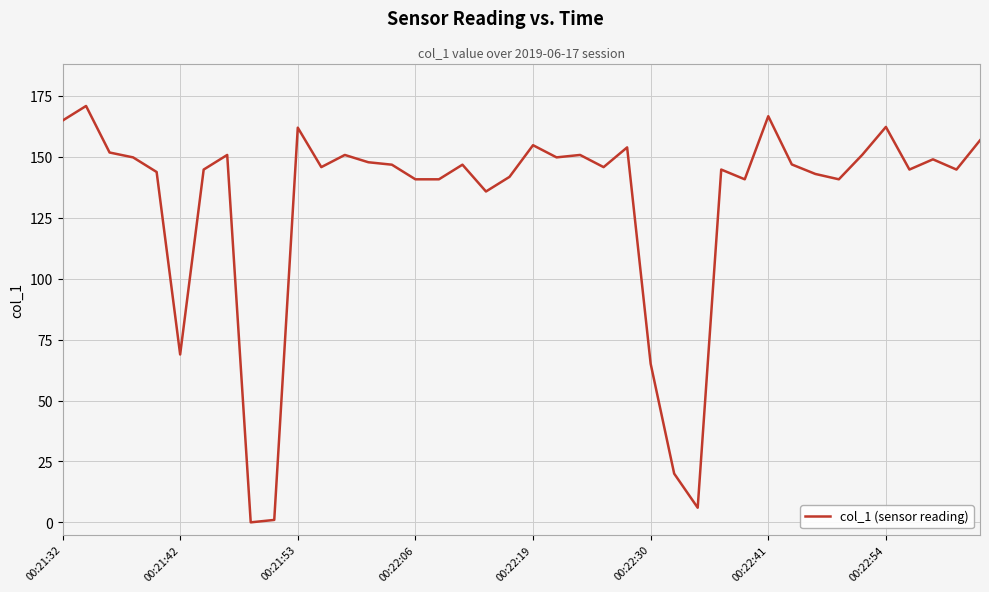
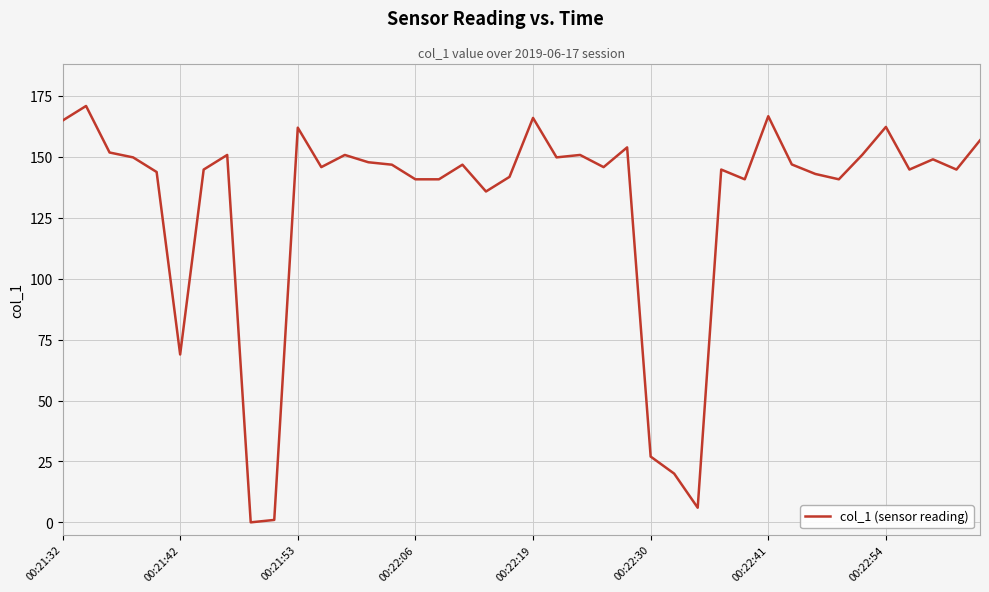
00:22:19: 155 -> 166
00:22:30: 65 -> 27
